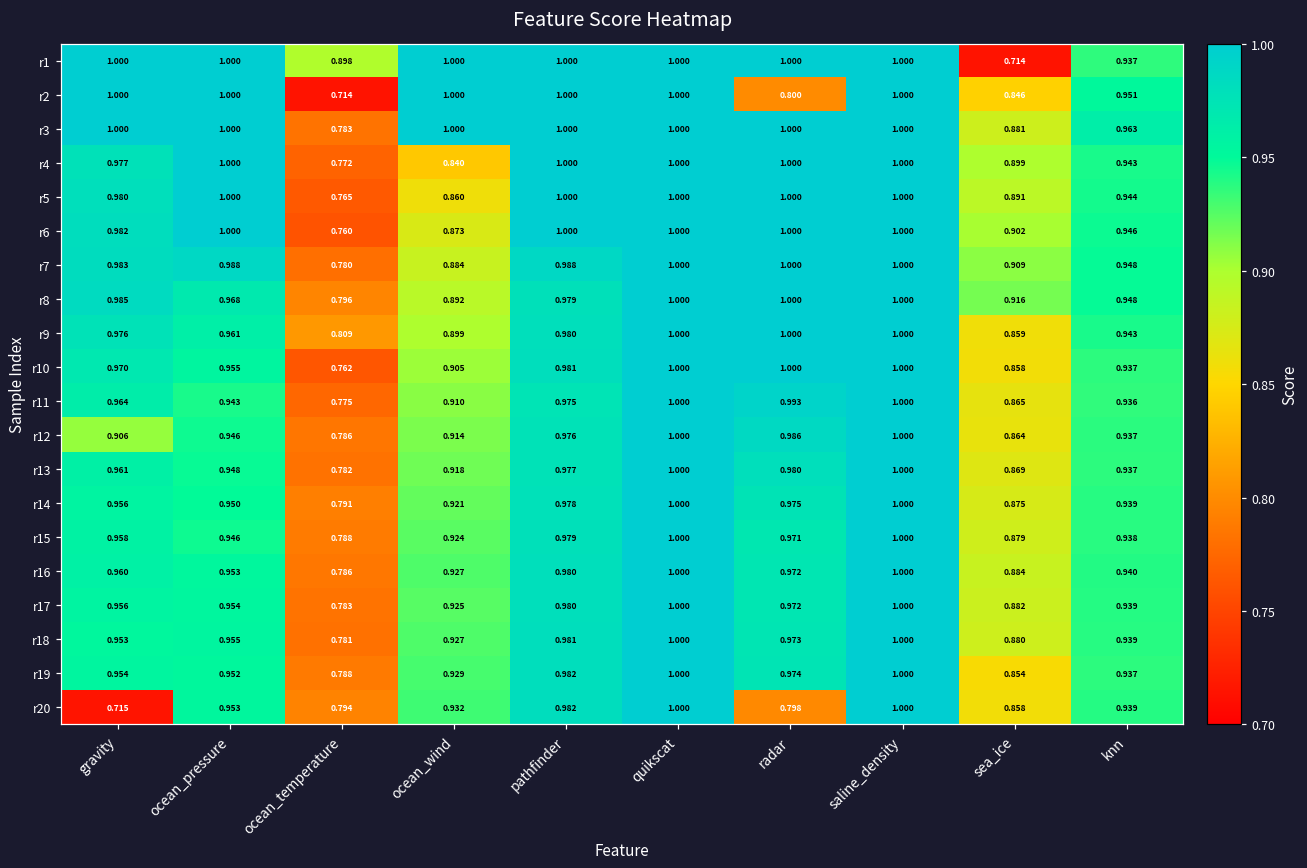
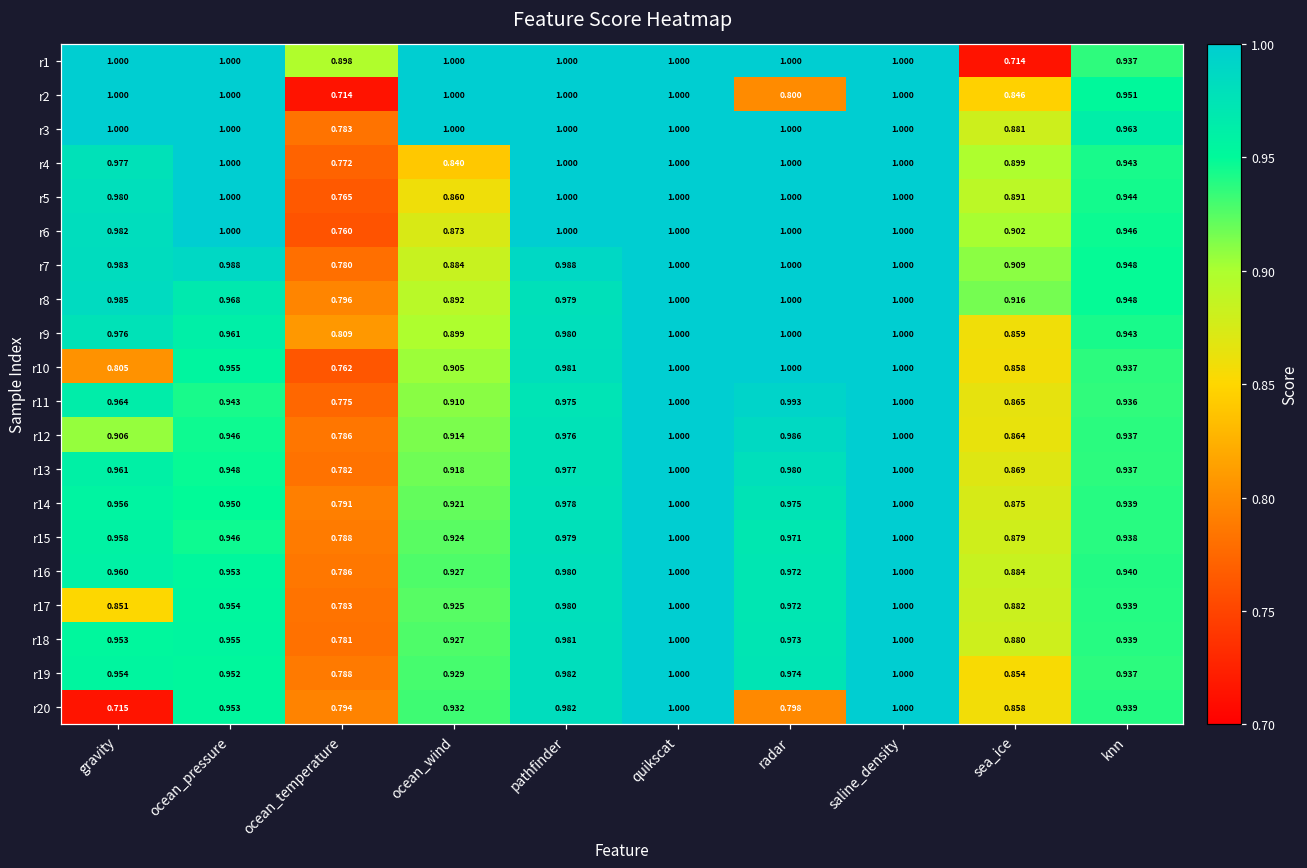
r10, gravity: 0.970 -> 0.805
r17, gravity: 0.956 -> 0.851
